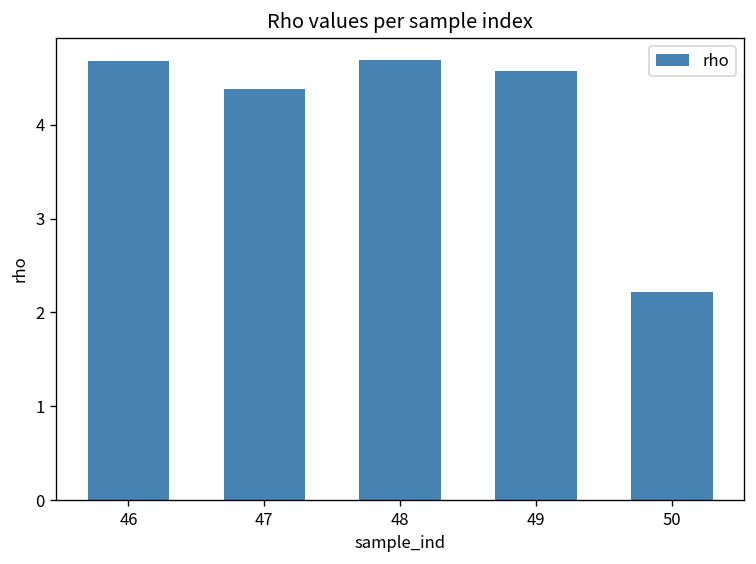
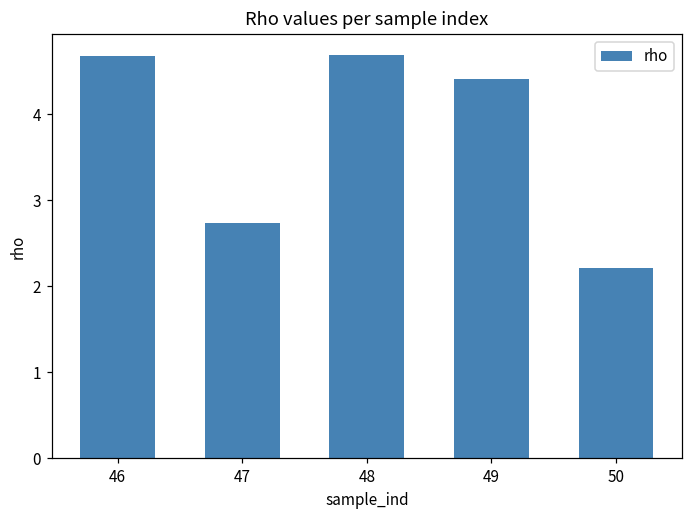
47: 4.4 -> 2.7
49: 4.6 -> 4.4
